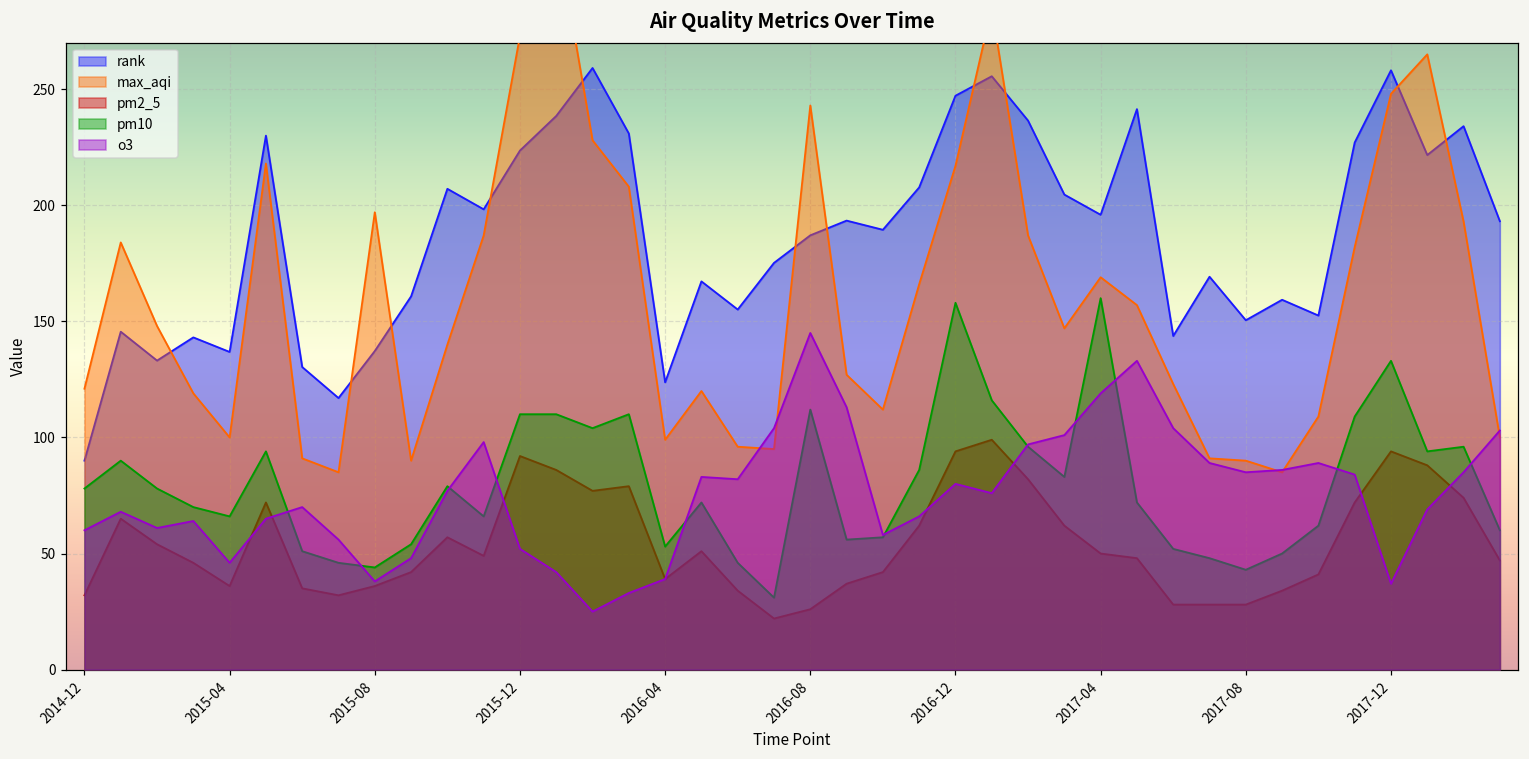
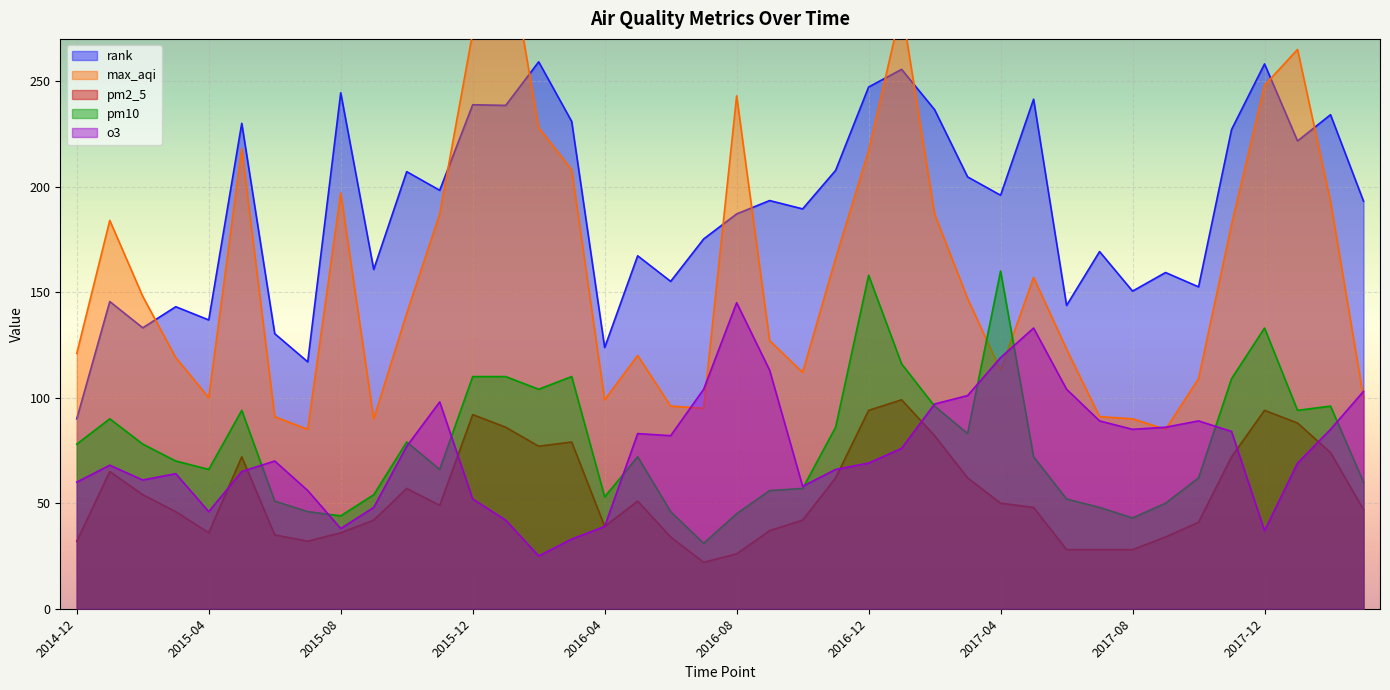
rank, 2015-08: 137 -> 244
rank, 2015-12: 224 -> 239
pm10, 2016-08: 112 -> 45
o3, 2016-12: 80 -> 69
max_aqi, 2017-04: 169 -> 113
